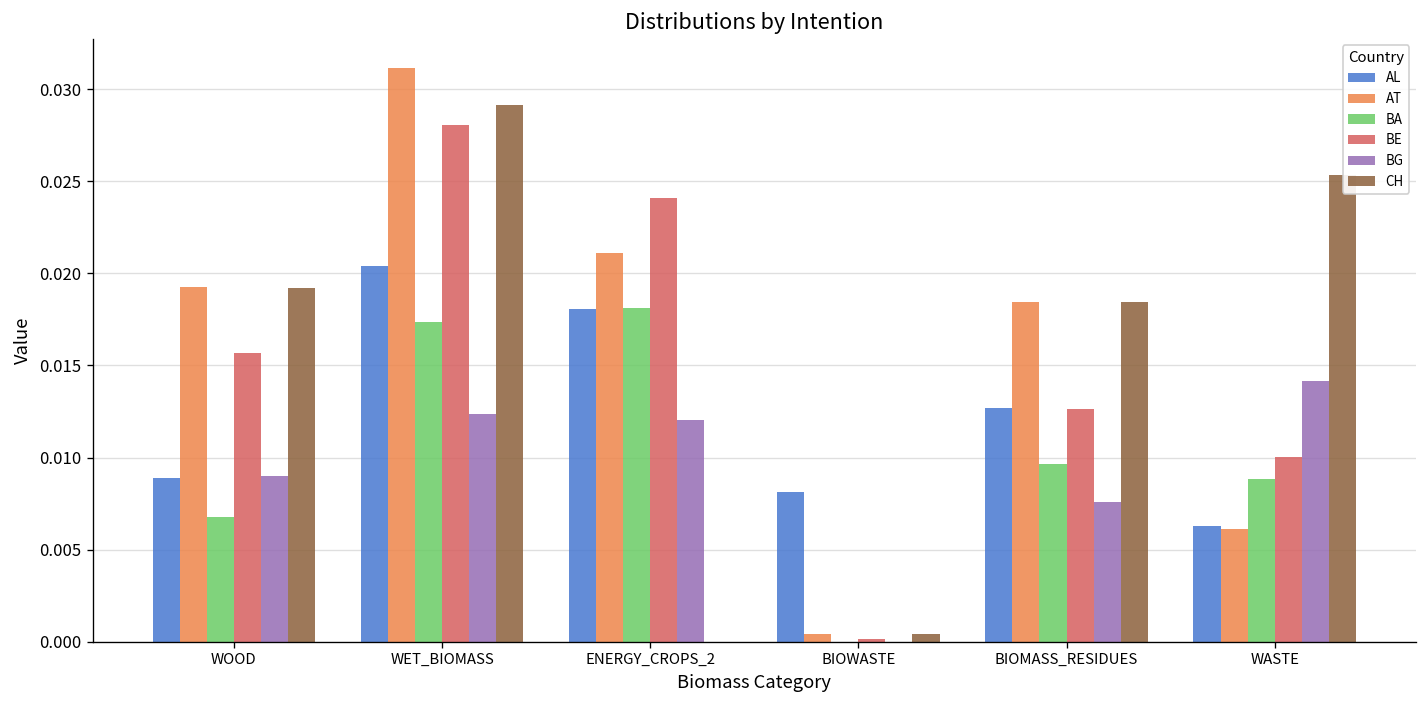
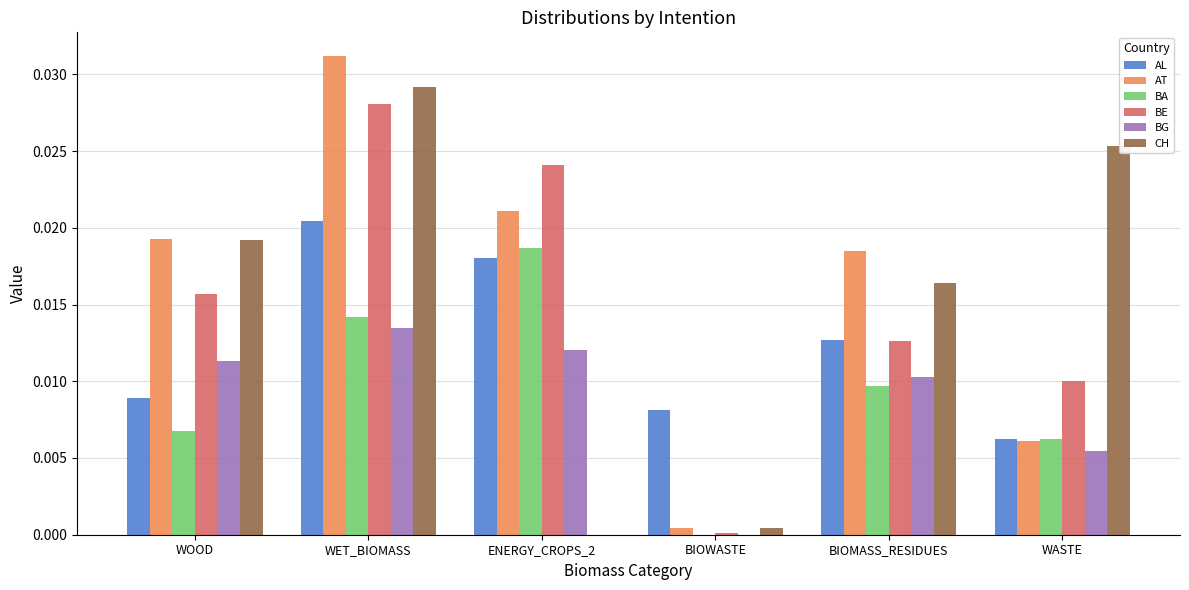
BG, WOOD: 0.0090 -> 0.0113
BA, WET_BIOMASS: 0.0173 -> 0.0142
BG, WET_BIOMASS: 0.0124 -> 0.0135
BA, ENERGY_CROPS_2: 0.0181 -> 0.0187
BG, BIOMASS_RESIDUES: 0.0076 -> 0.0103
CH, BIOMASS_RESIDUES: 0.0185 -> 0.0164
BA, WASTE: 0.0088 -> 0.0063
BG, WASTE: 0.0142 -> 0.0054
